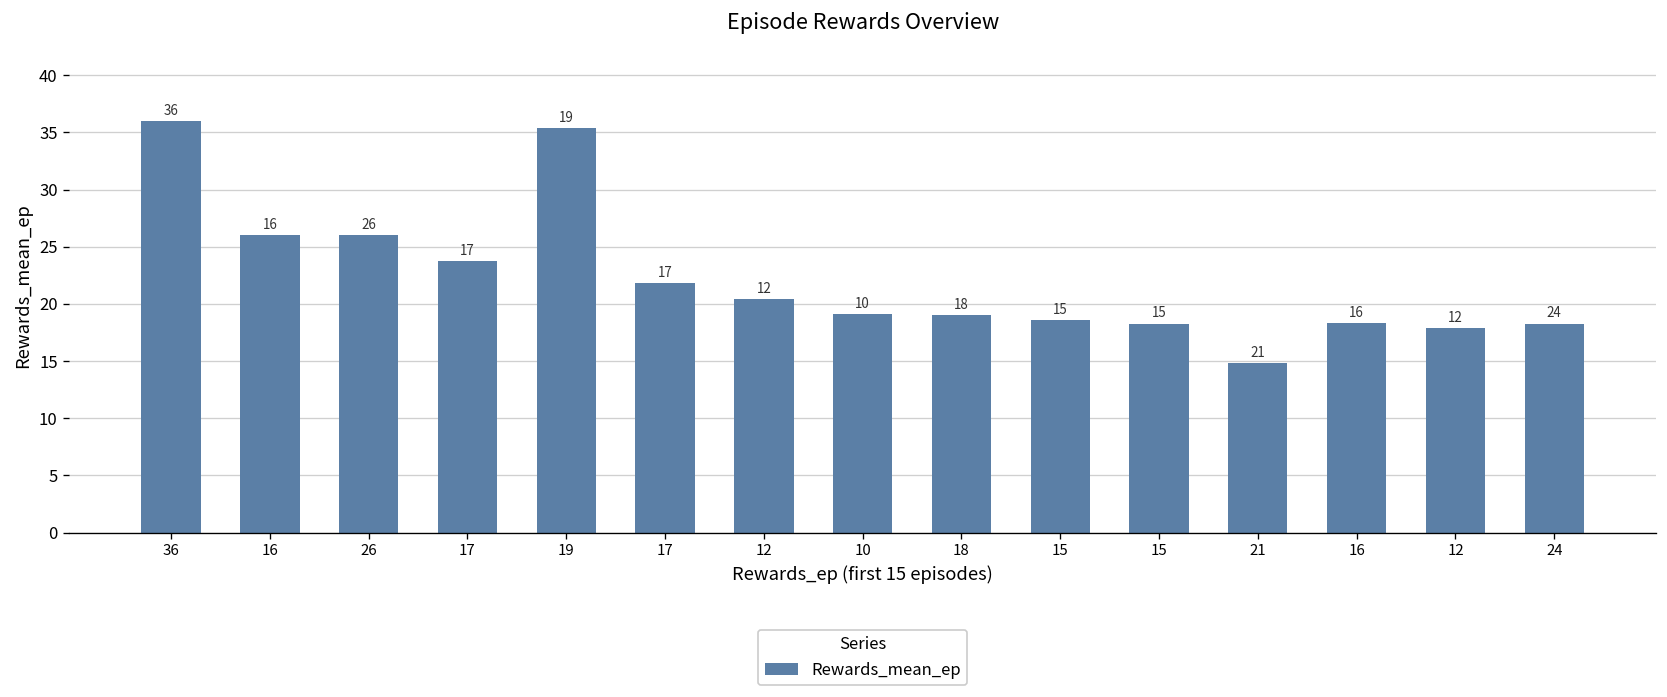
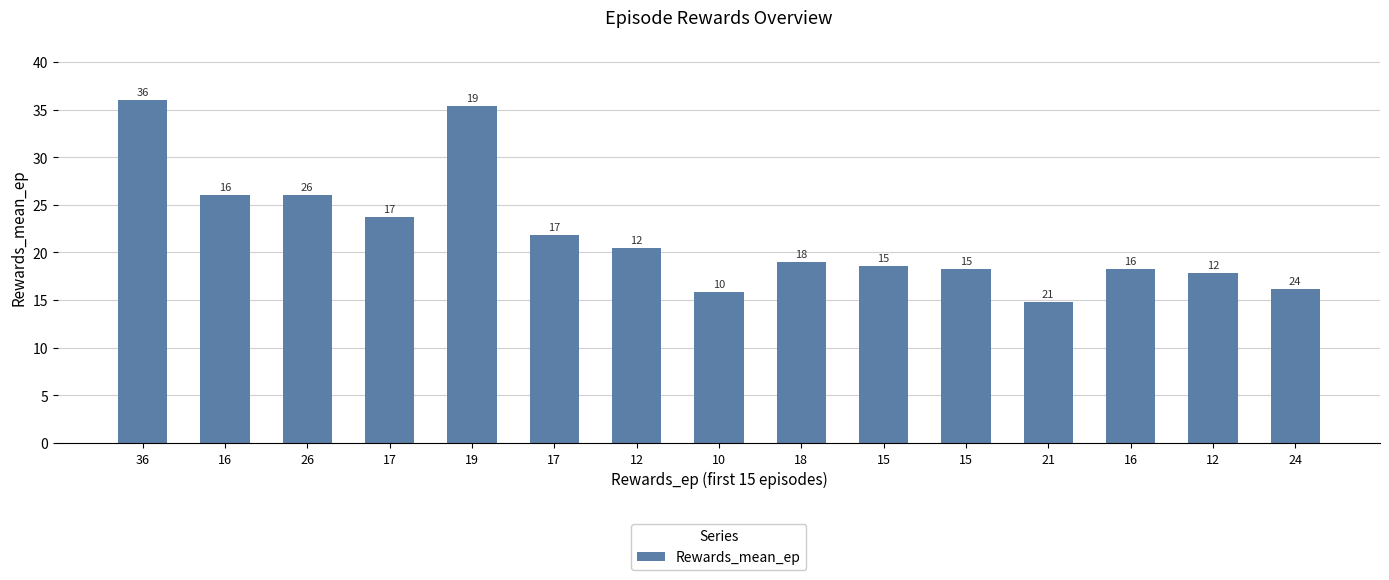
10: 19 -> 16
24: 18 -> 16
